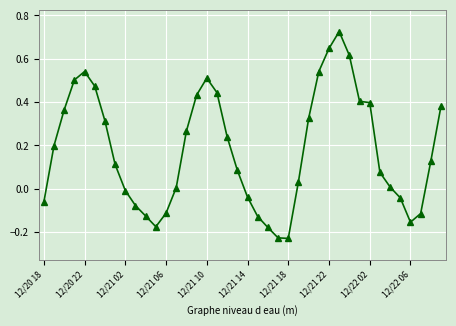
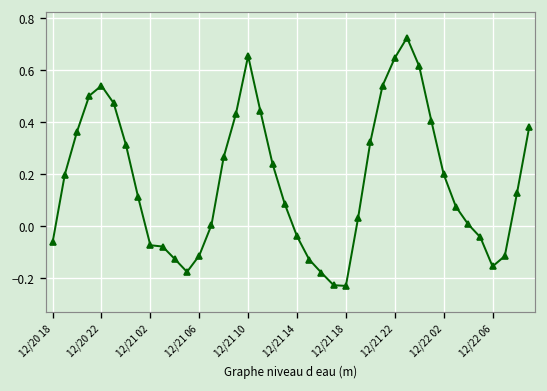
12/21 02: -0.01 -> -0.07
12/21 10: 0.51 -> 0.66
12/22 02: 0.40 -> 0.20
